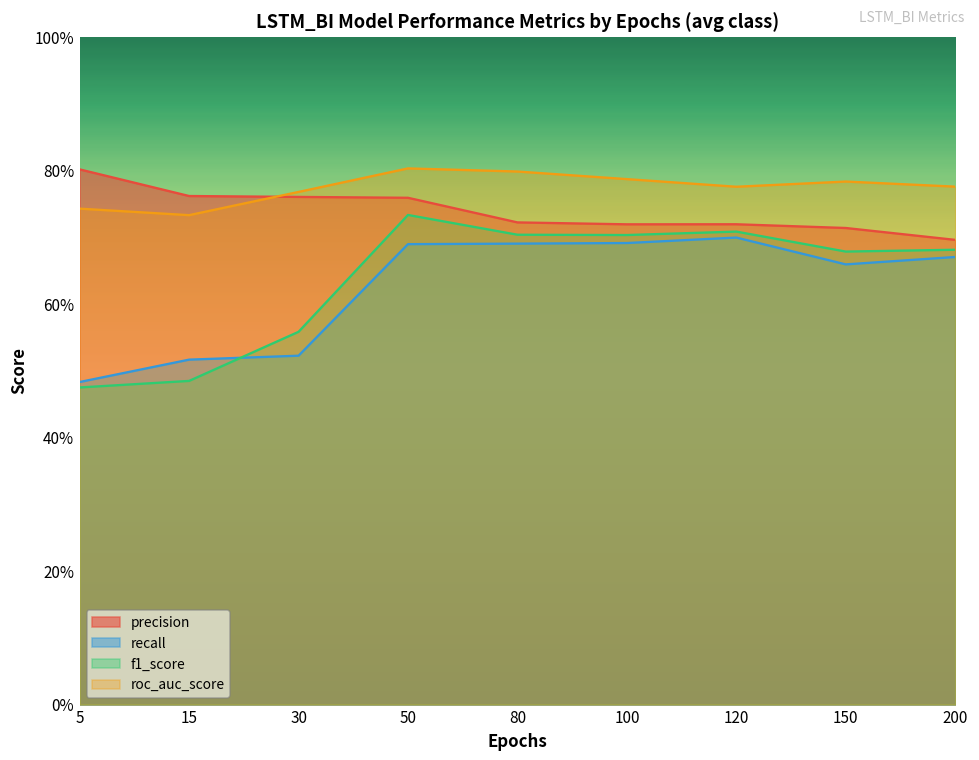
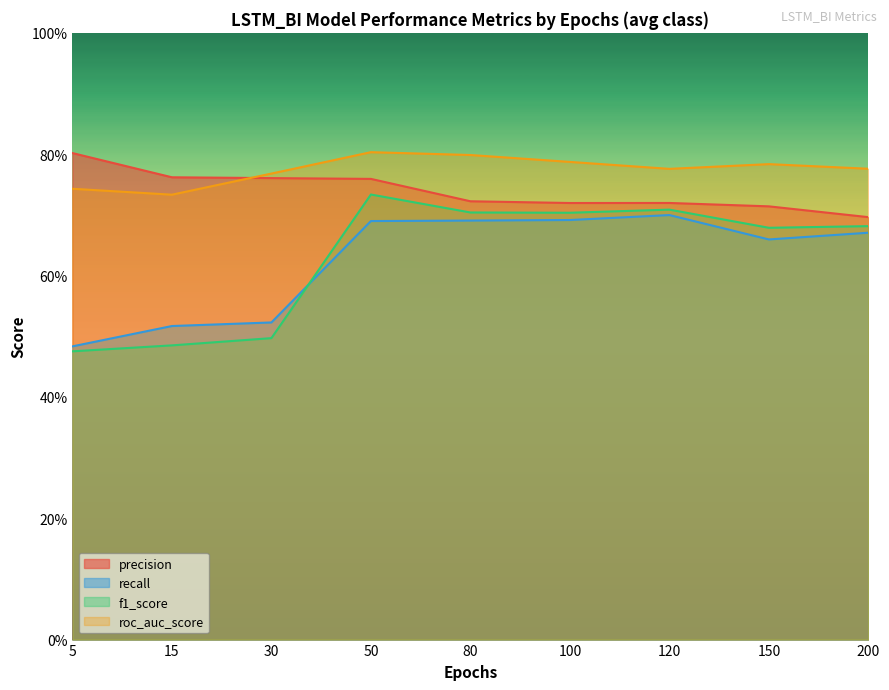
f1_score, 30: 56% -> 50%
